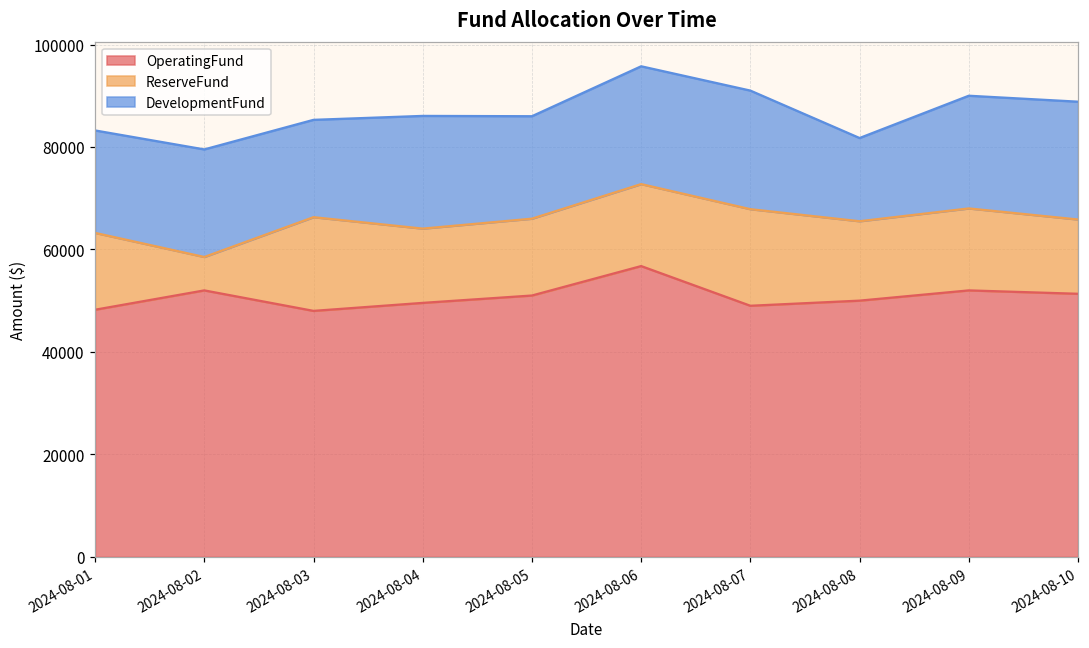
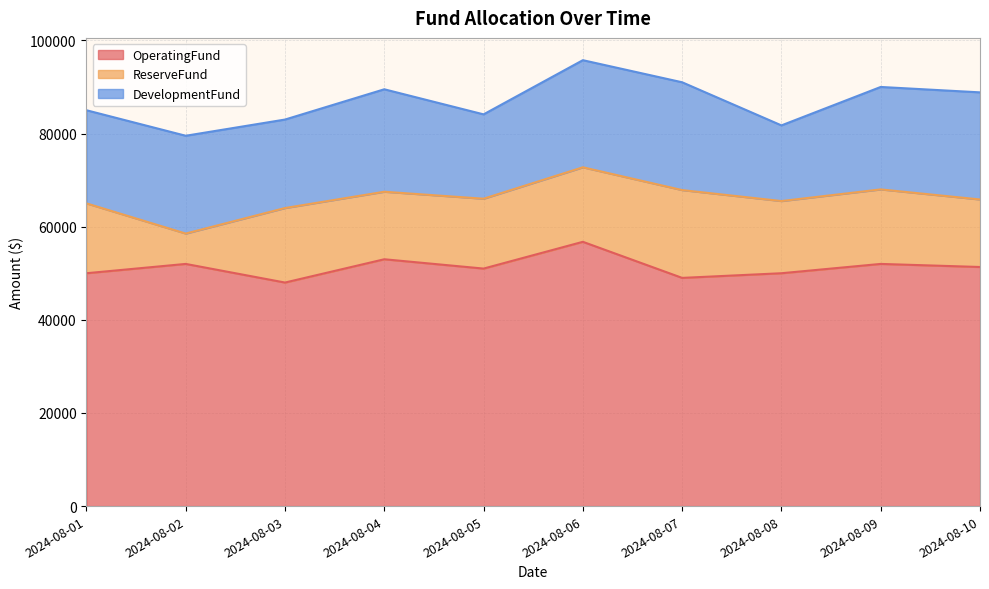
OperatingFund, 2024-08-01: 48000 -> 50000
ReserveFund, 2024-08-03: 18000 -> 16000
OperatingFund, 2024-08-04: 50000 -> 53000
DevelopmentFund, 2024-08-05: 20000 -> 18000
